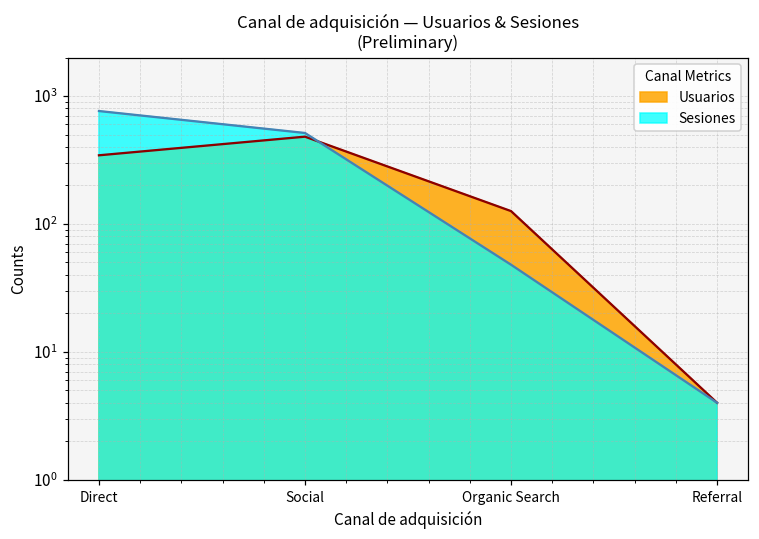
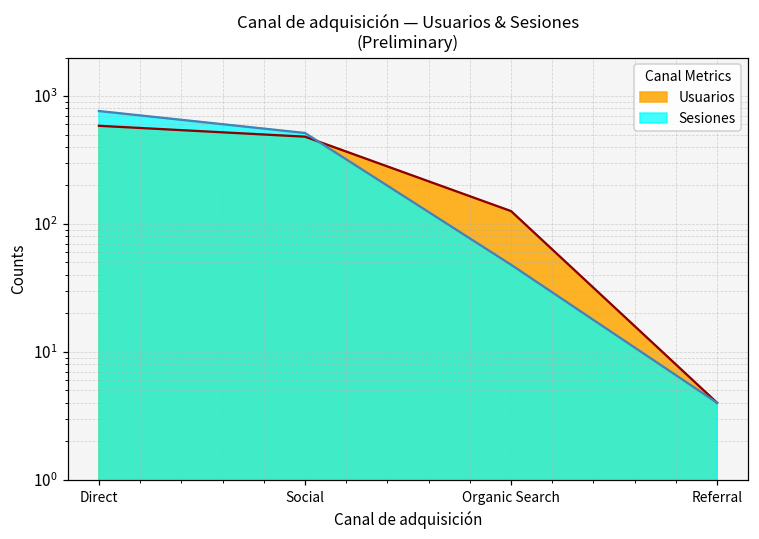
Usuarios, Direct: 340 -> 600
